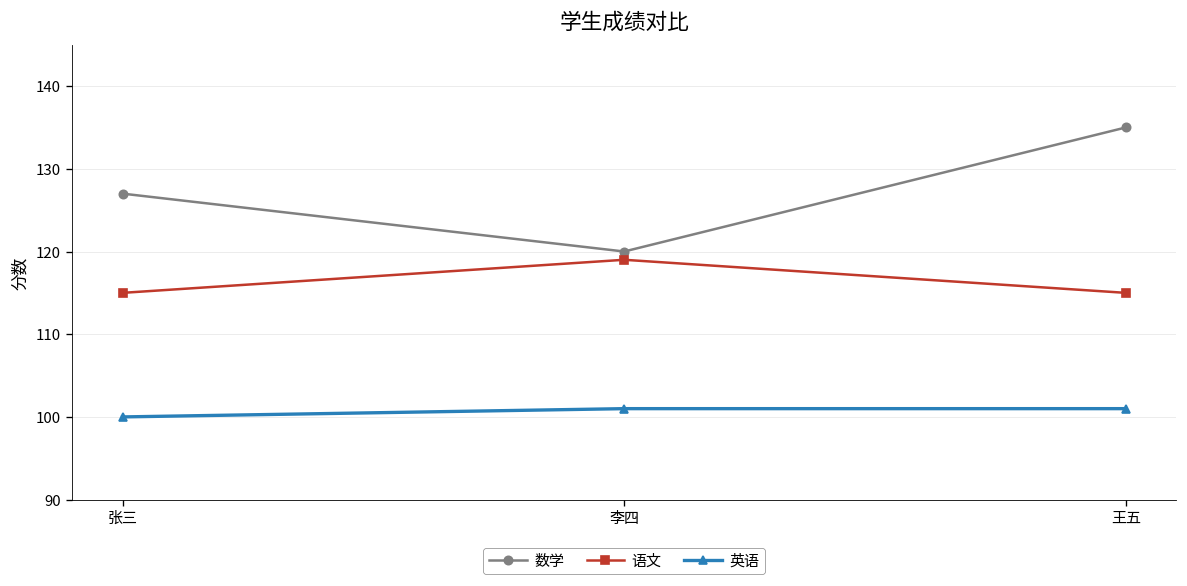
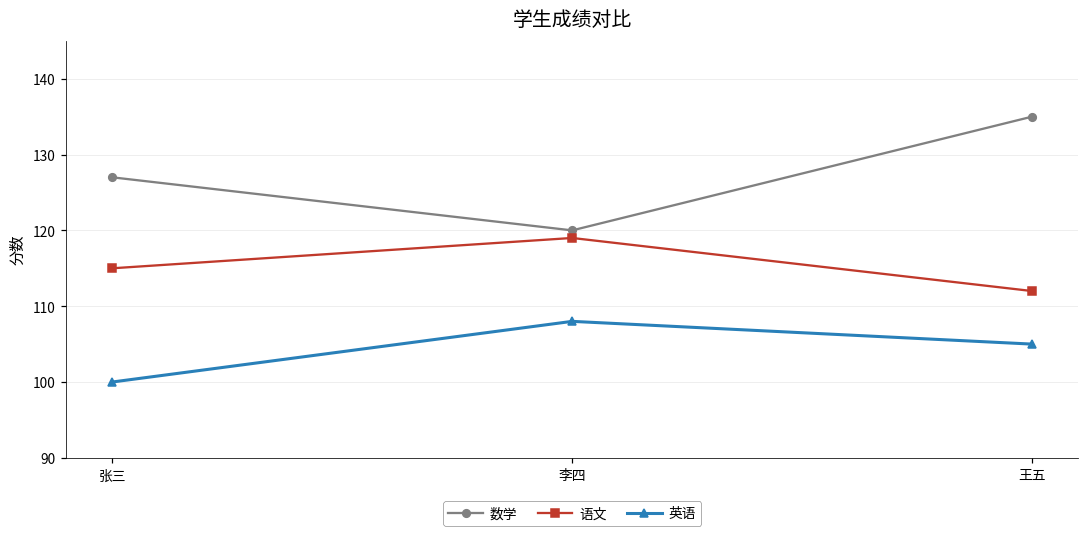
英语, 李四: 101 -> 108
语文, 王五: 115 -> 112
英语, 王五: 101 -> 105
